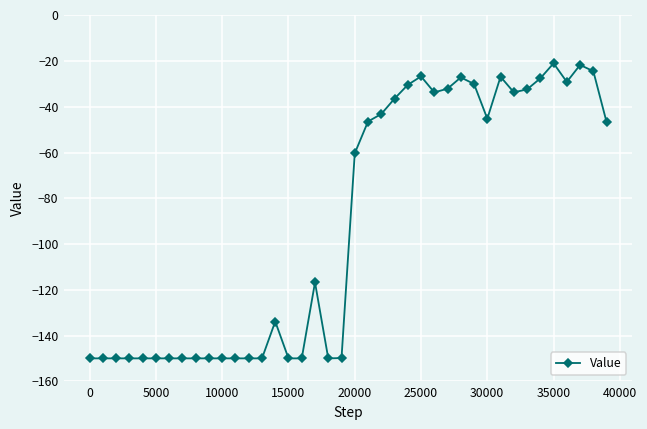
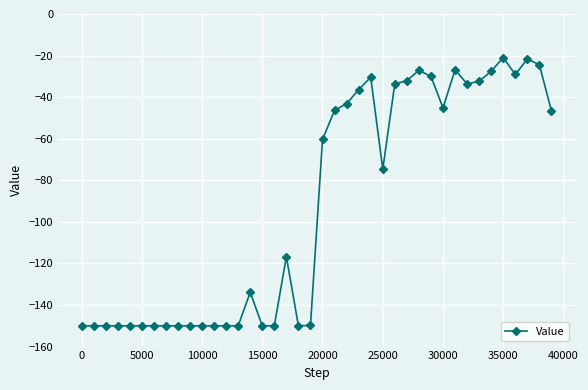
25000: -27 -> -75
